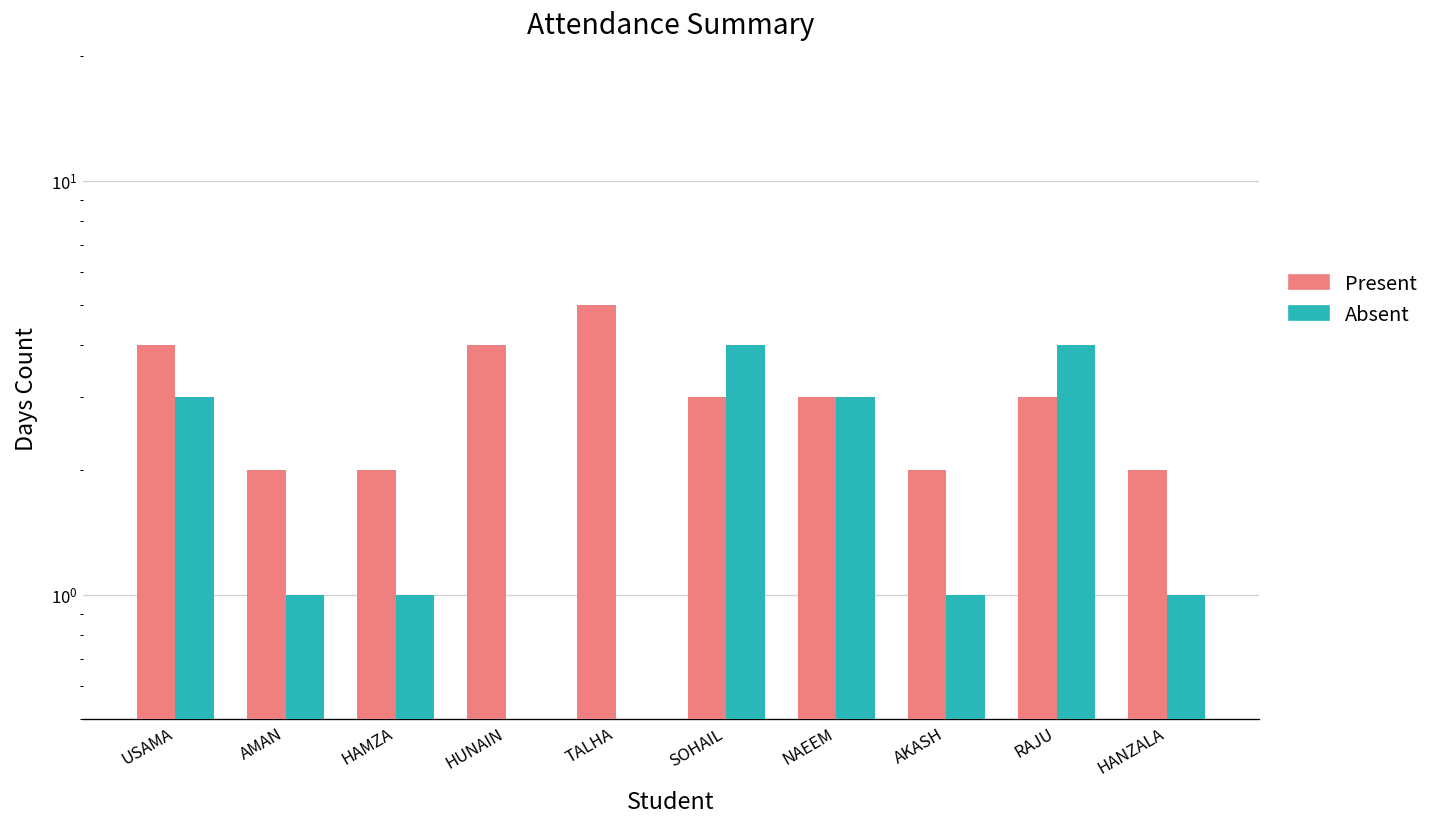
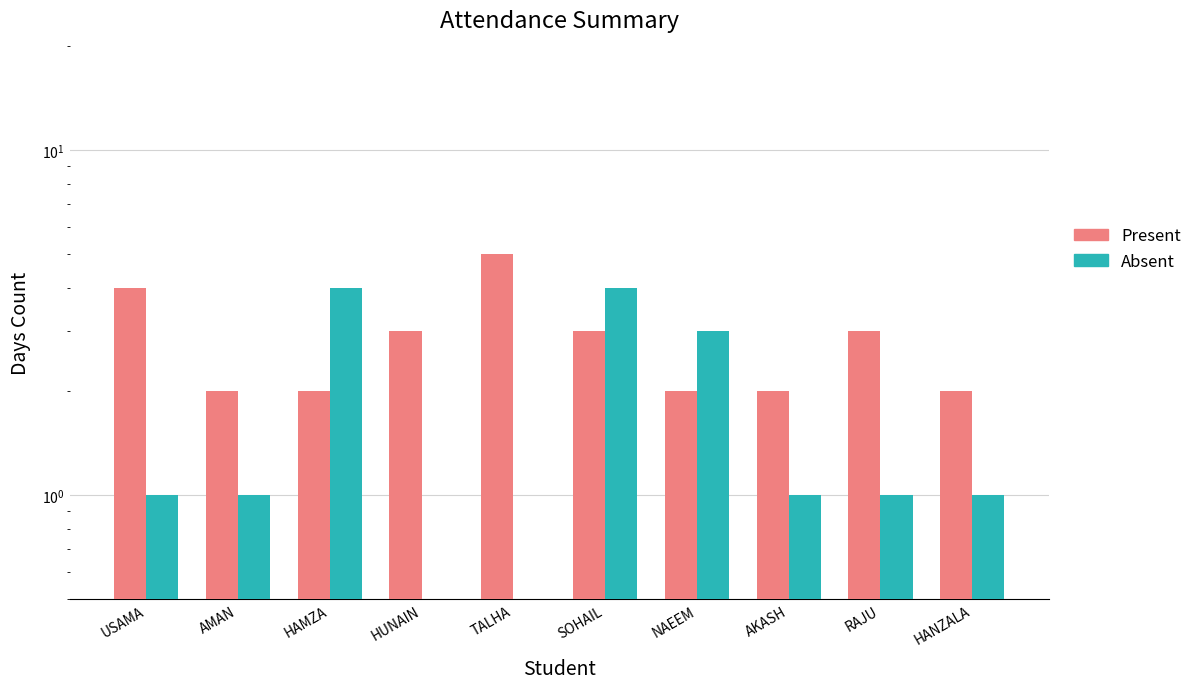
Absent, USAMA: 3 -> 1
Absent, HAMZA: 1 -> 4
Present, HUNAIN: 4 -> 3
Present, NAEEM: 3 -> 2
Absent, RAJU: 4 -> 1
